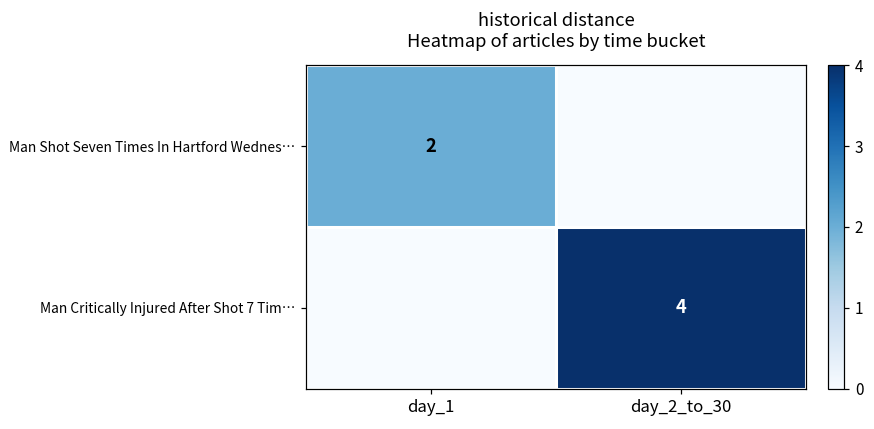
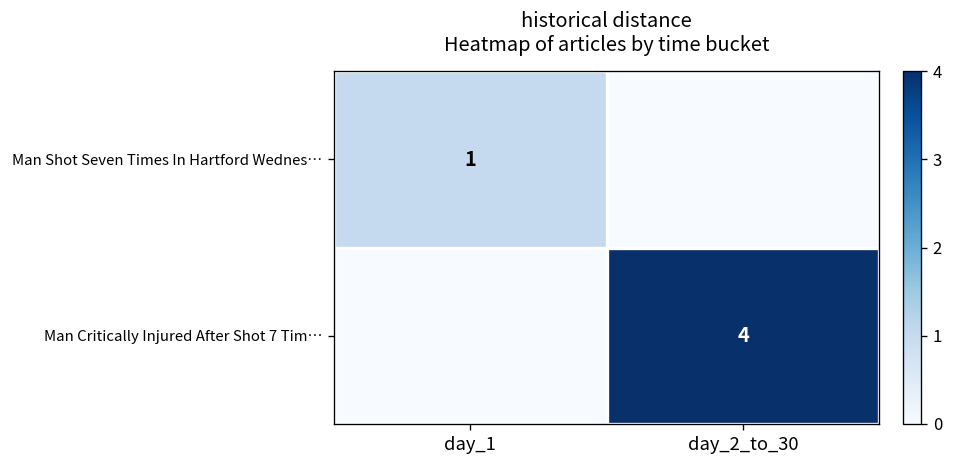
Man Shot Seven Times In Hartford Wednes…, day_1: 2 -> 1
